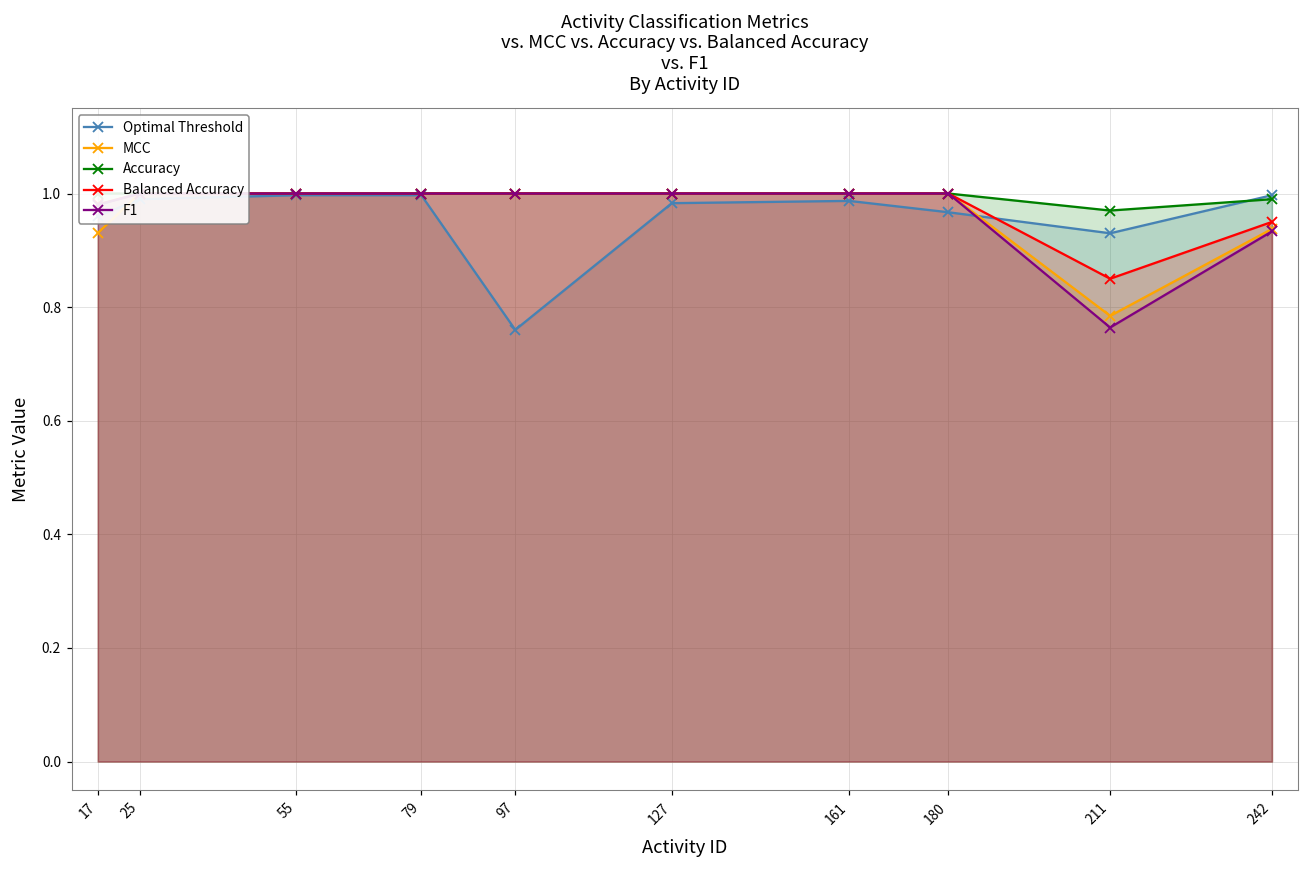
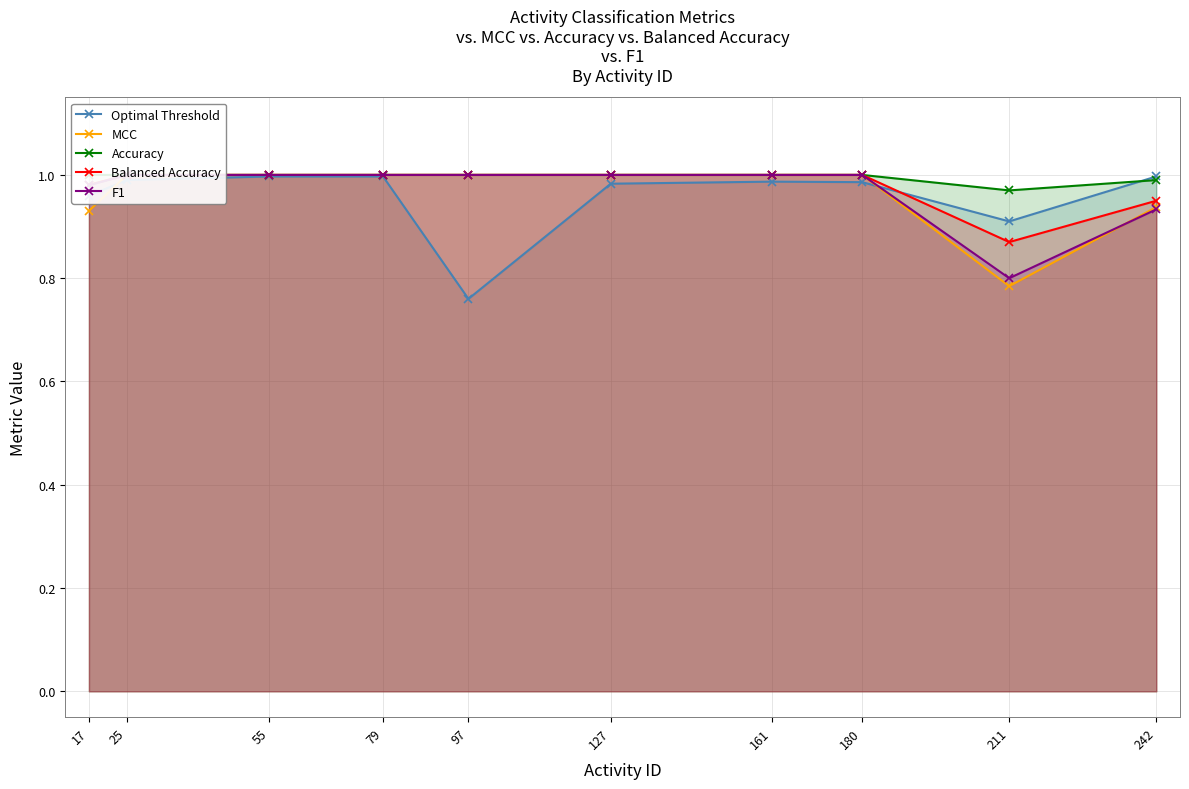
Optimal Threshold, 180: 0.97 -> 0.99
Optimal Threshold, 211: 0.93 -> 0.91
Balanced Accuracy, 211: 0.85 -> 0.87
F1, 211: 0.76 -> 0.80
